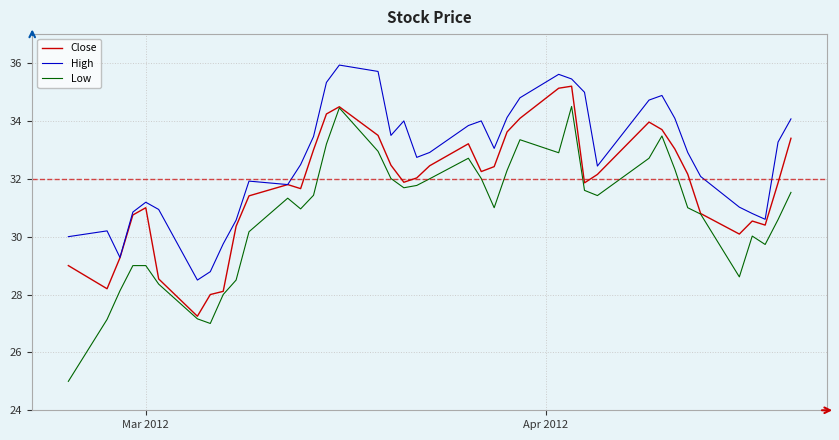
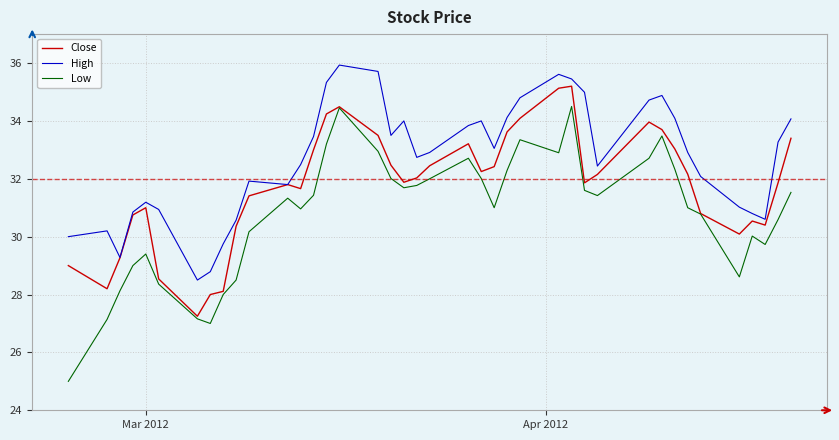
Low, Mar 2012: 29.0 -> 29.4
